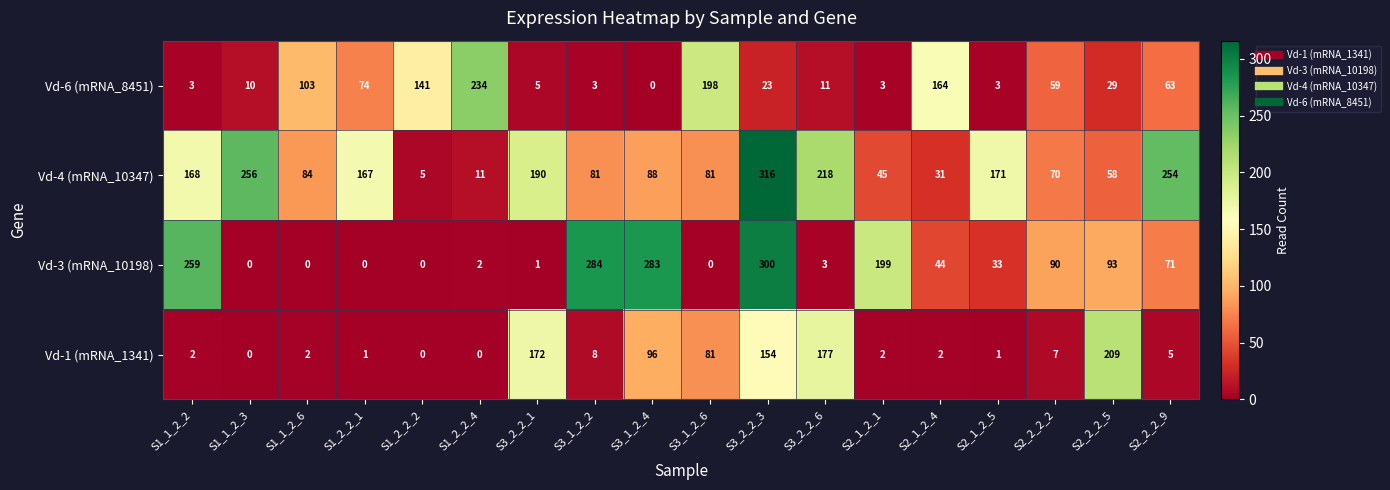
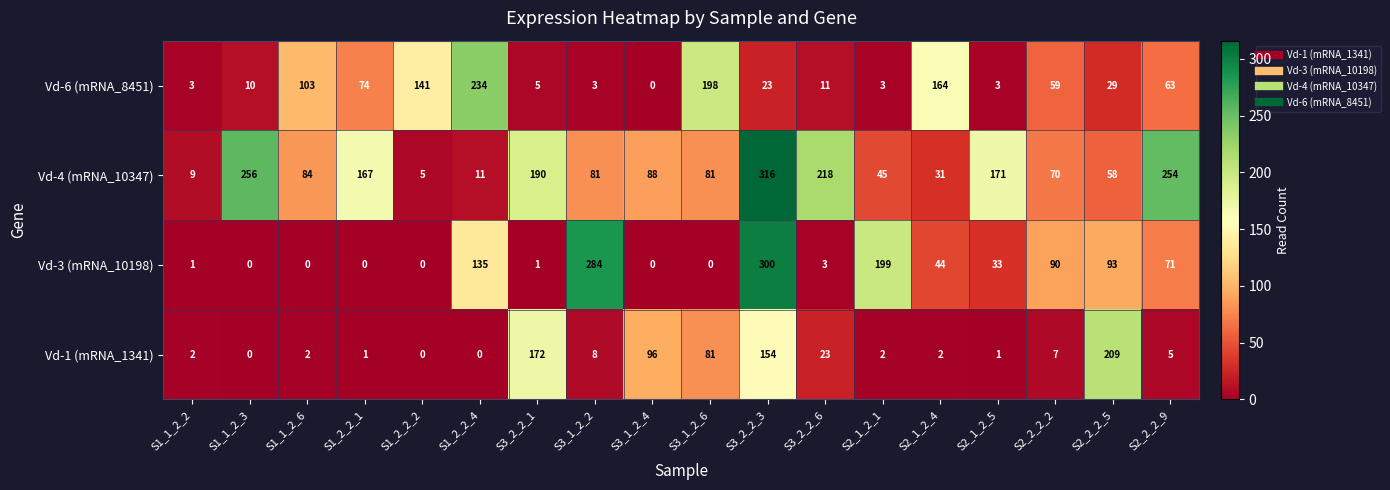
Vd-4 (mRNA_10347), S1_1_2_2: 168 -> 9
Vd-3 (mRNA_10198), S1_1_2_2: 259 -> 1
Vd-3 (mRNA_10198), S1_2_2_4: 2 -> 135
Vd-3 (mRNA_10198), S3_1_2_4: 283 -> 0
Vd-1 (mRNA_1341), S3_2_2_6: 177 -> 23
